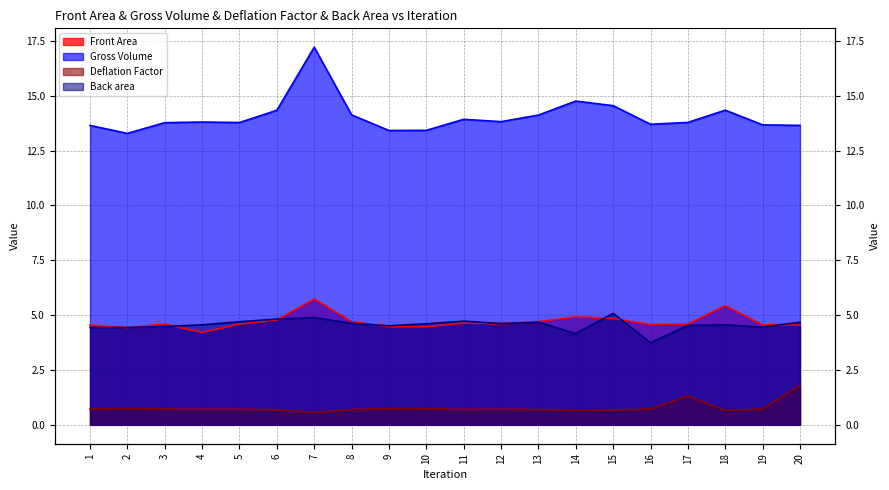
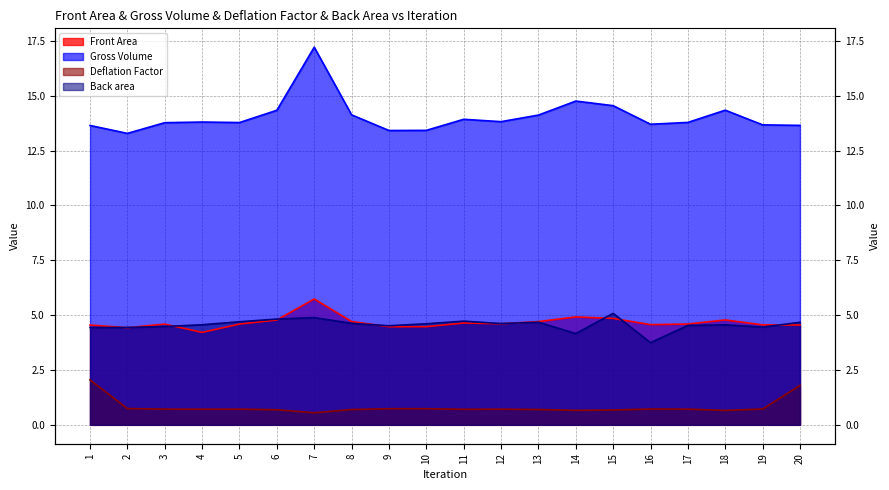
Deflation Factor, 1: 0.7 -> 2.0
Deflation Factor, 17: 1.3 -> 0.7
Front Area, 18: 5.4 -> 4.8
